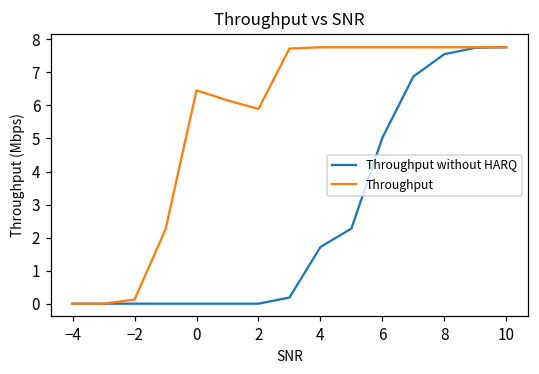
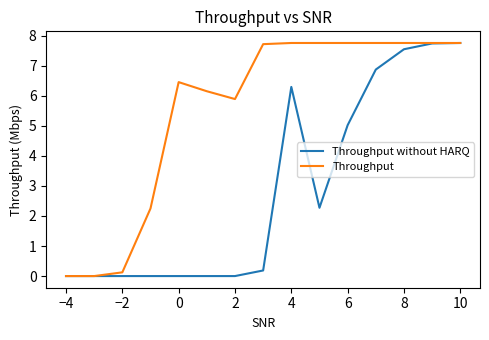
Throughput without HARQ, 4: 1.7 -> 6.3
